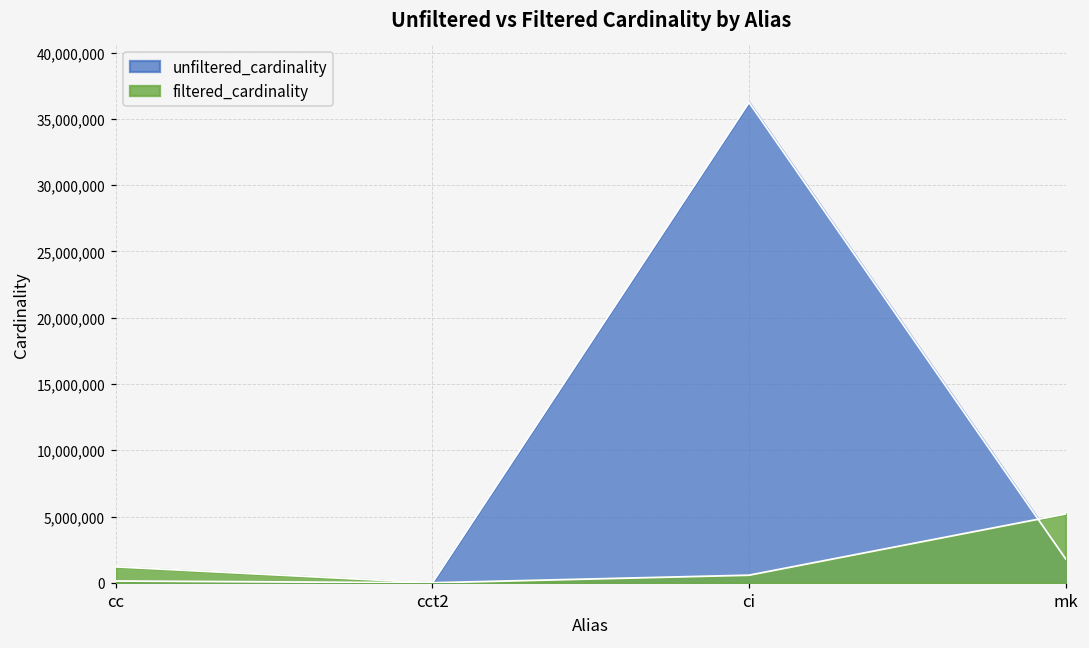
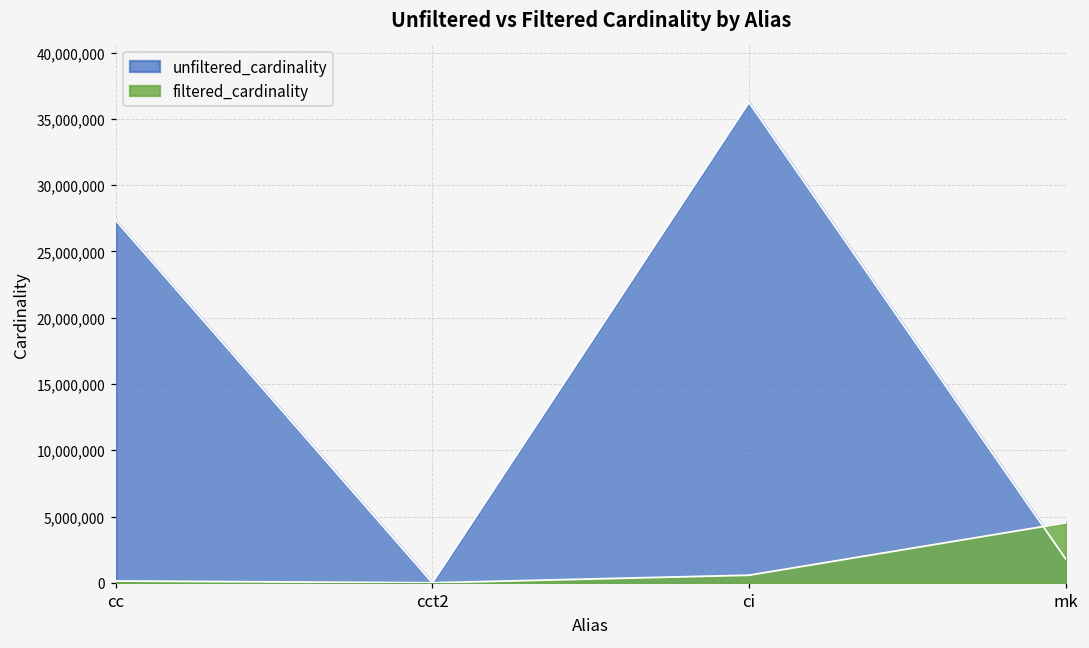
unfiltered_cardinality, cc: 100,000 -> 27,300,000
filtered_cardinality, cc: 1,200,000 -> 100,000
filtered_cardinality, mk: 5,200,000 -> 4,500,000
